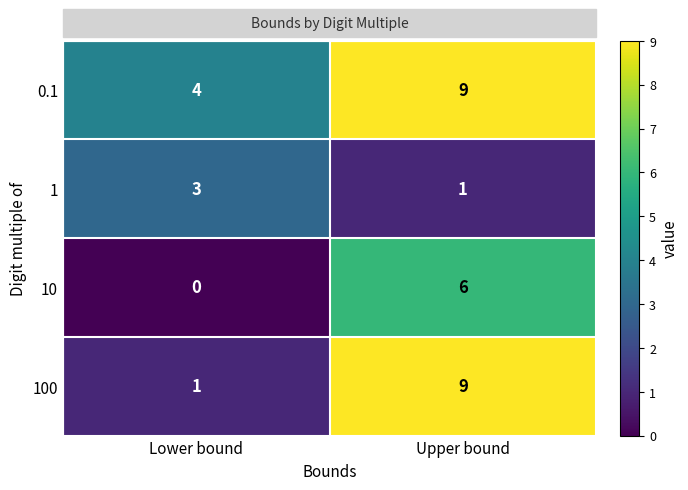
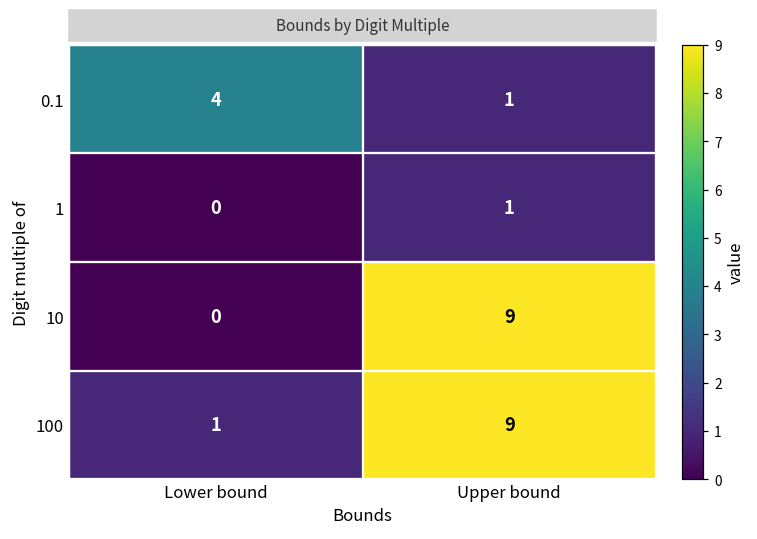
0.1, Upper bound: 9 -> 1
1, Lower bound: 3 -> 0
10, Upper bound: 6 -> 9
